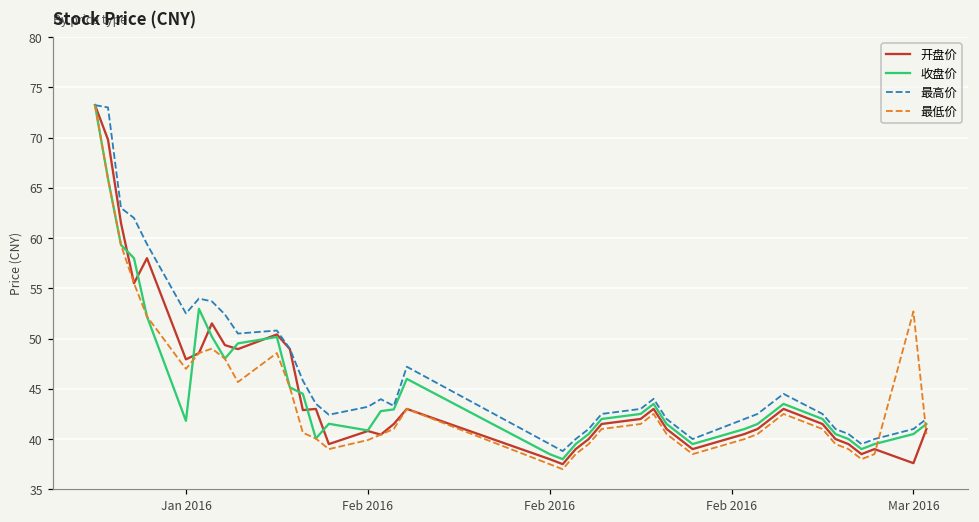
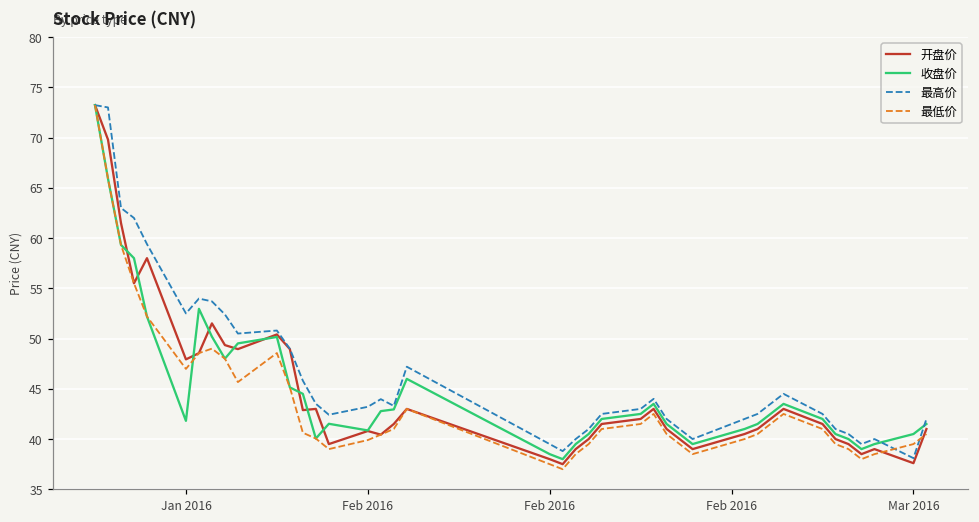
最高价, Mar 2016: 41 -> 38
最低价, Mar 2016: 53 -> 40
